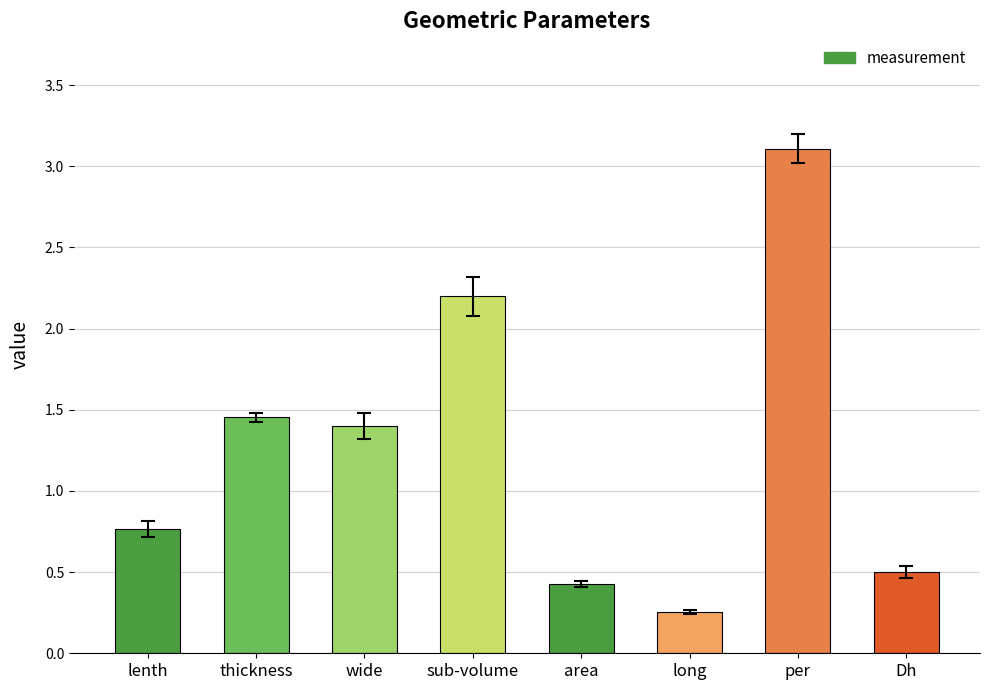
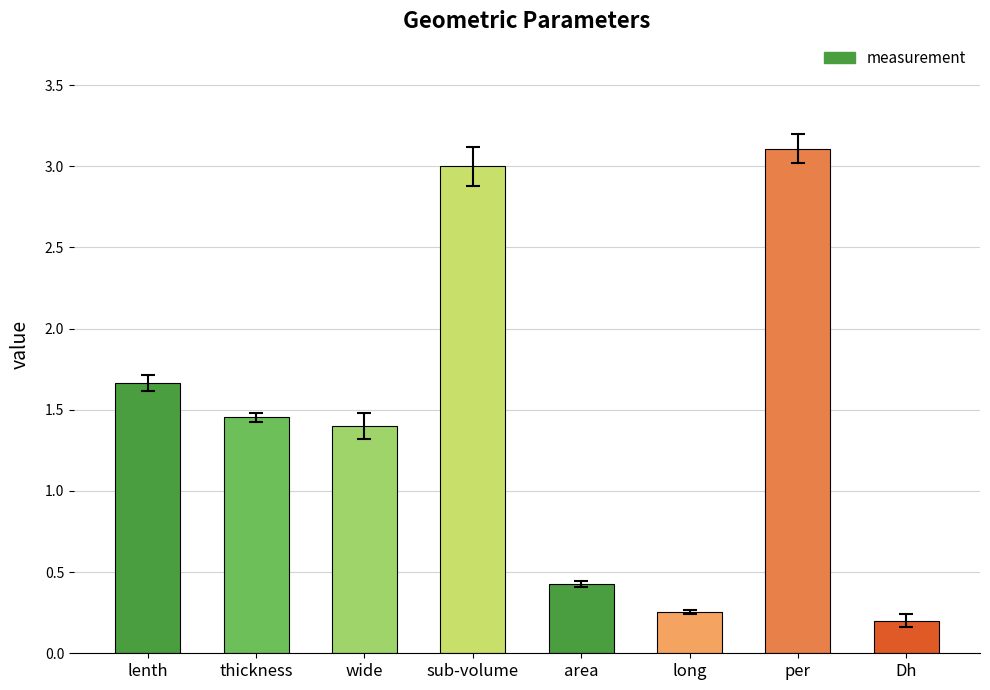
measurement, lenth: 0.76 -> 1.67
measurement, sub-volume: 2.2 -> 3.0
measurement, Dh: 0.50 -> 0.20
